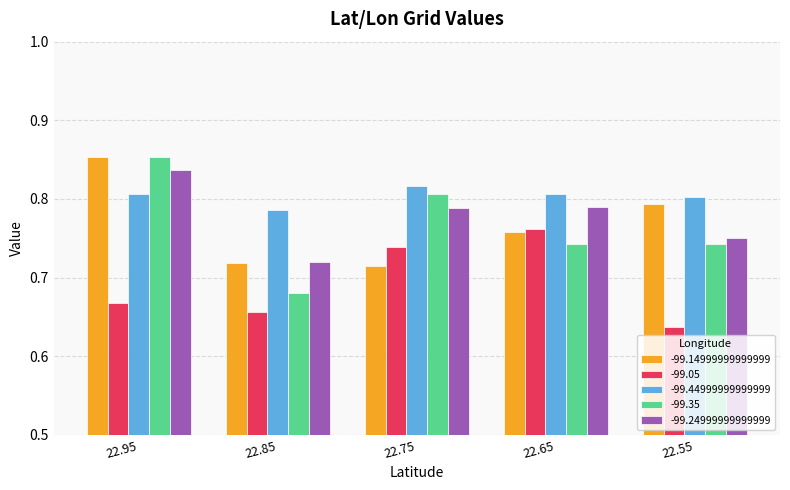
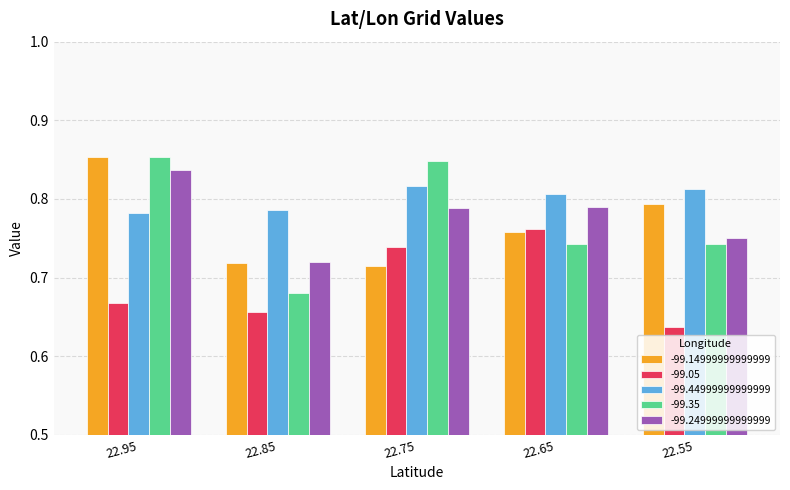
-99.44999999999999, 22.95: 0.81 -> 0.78
-99.35, 22.75: 0.81 -> 0.85
-99.44999999999999, 22.55: 0.80 -> 0.81
